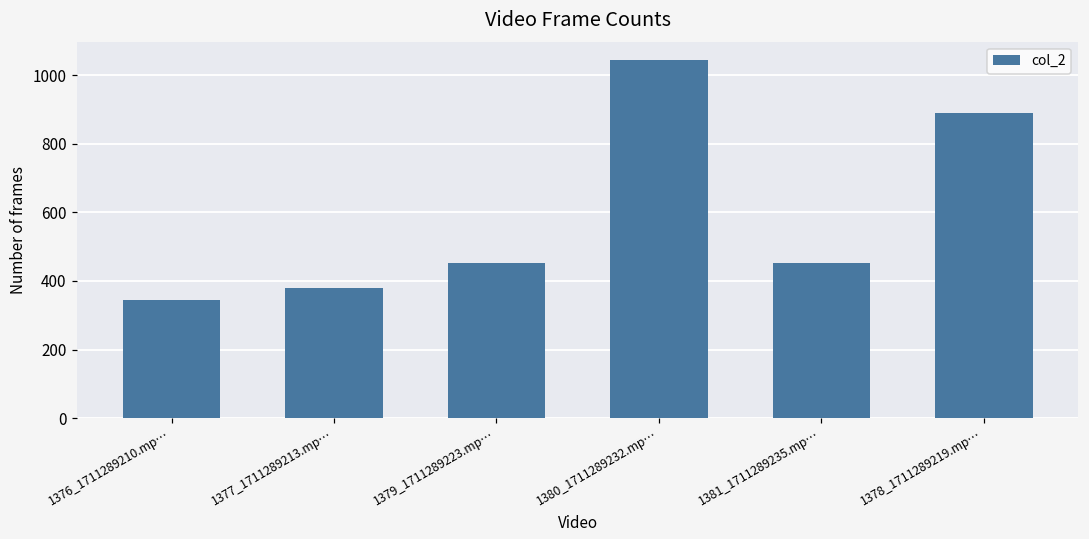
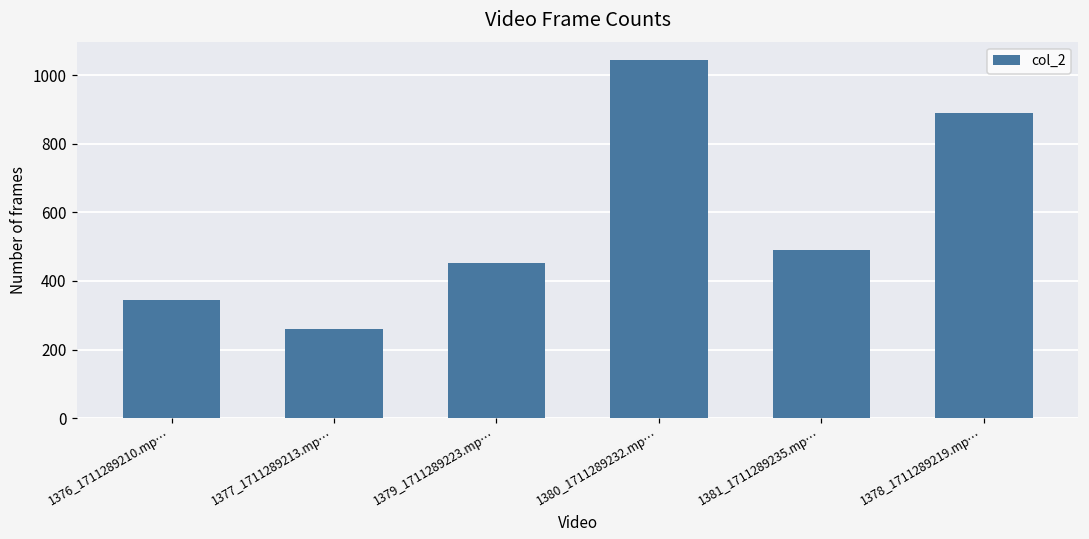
1377_1711289213.mp…: 380 -> 260
1381_1711289235.mp…: 450 -> 490
